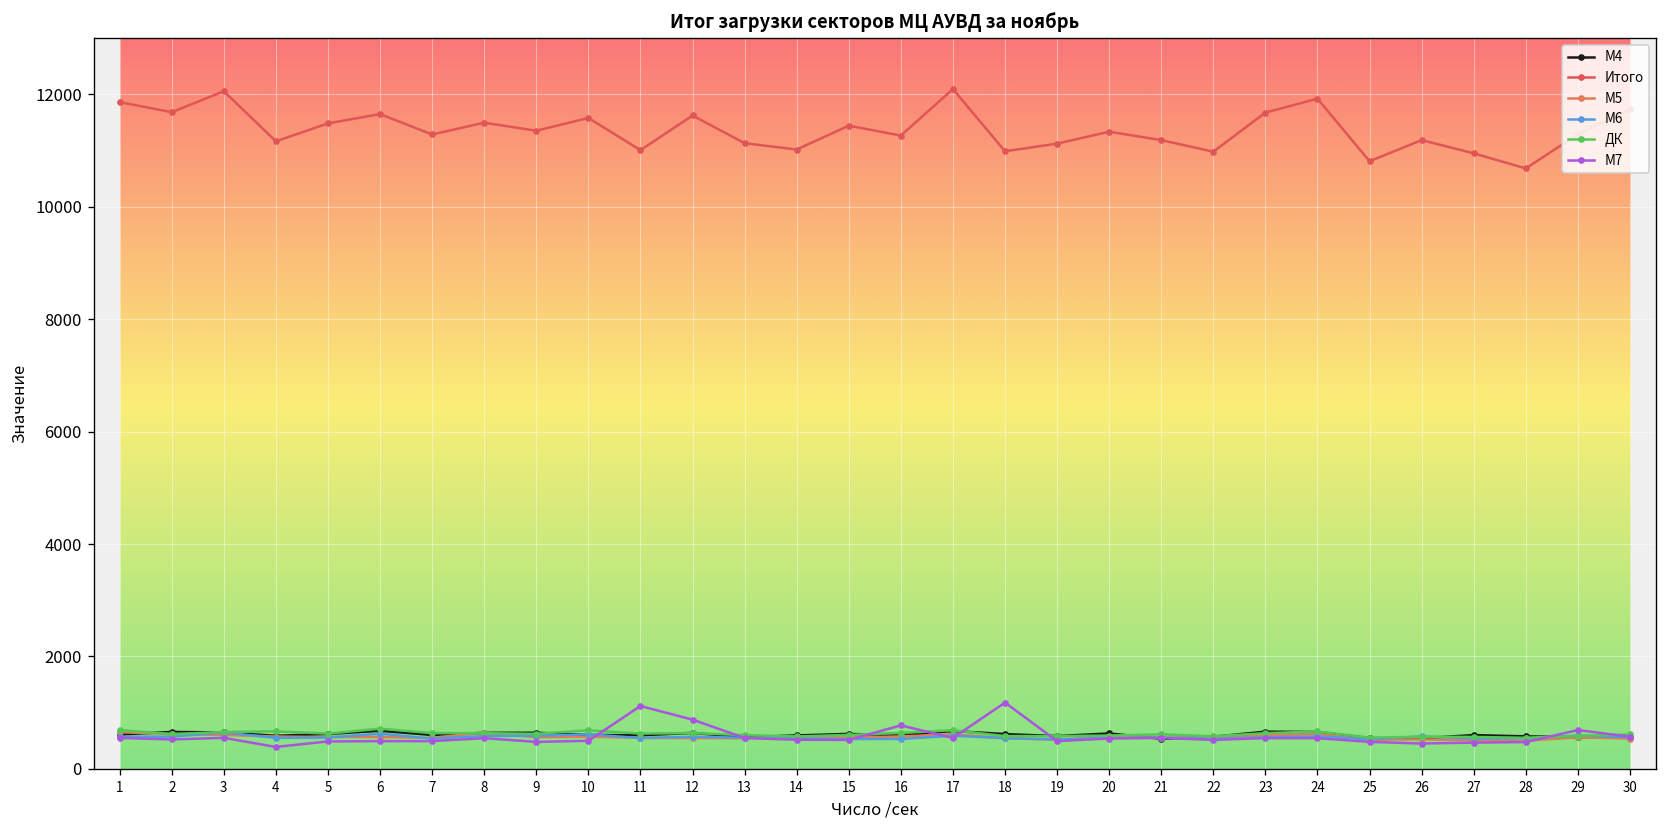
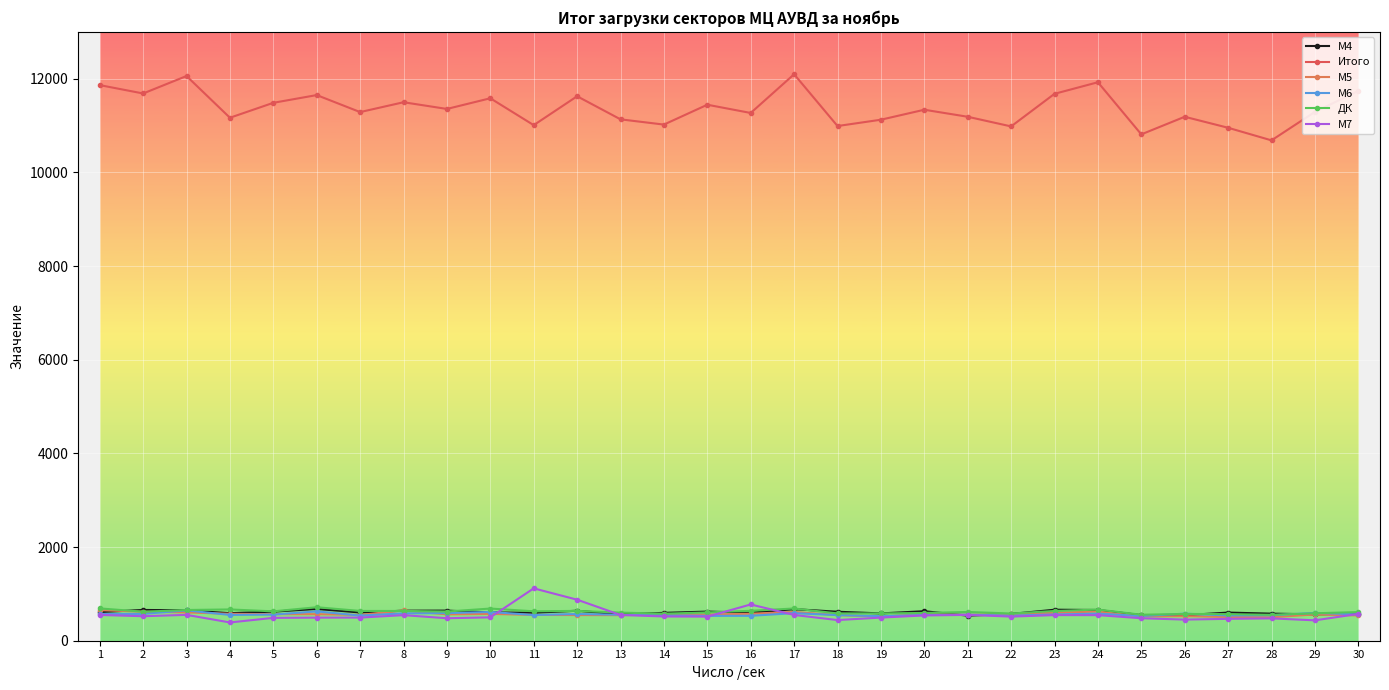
М7, 18: 1200 -> 400
М7, 29: 700 -> 400
